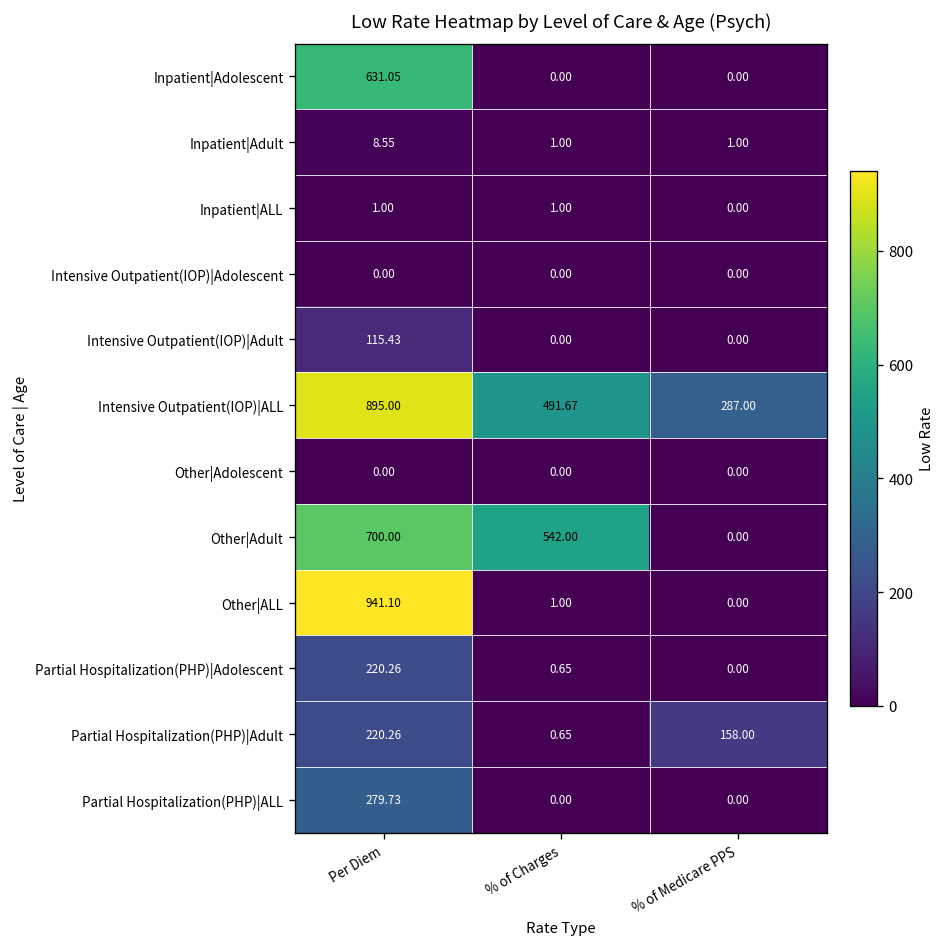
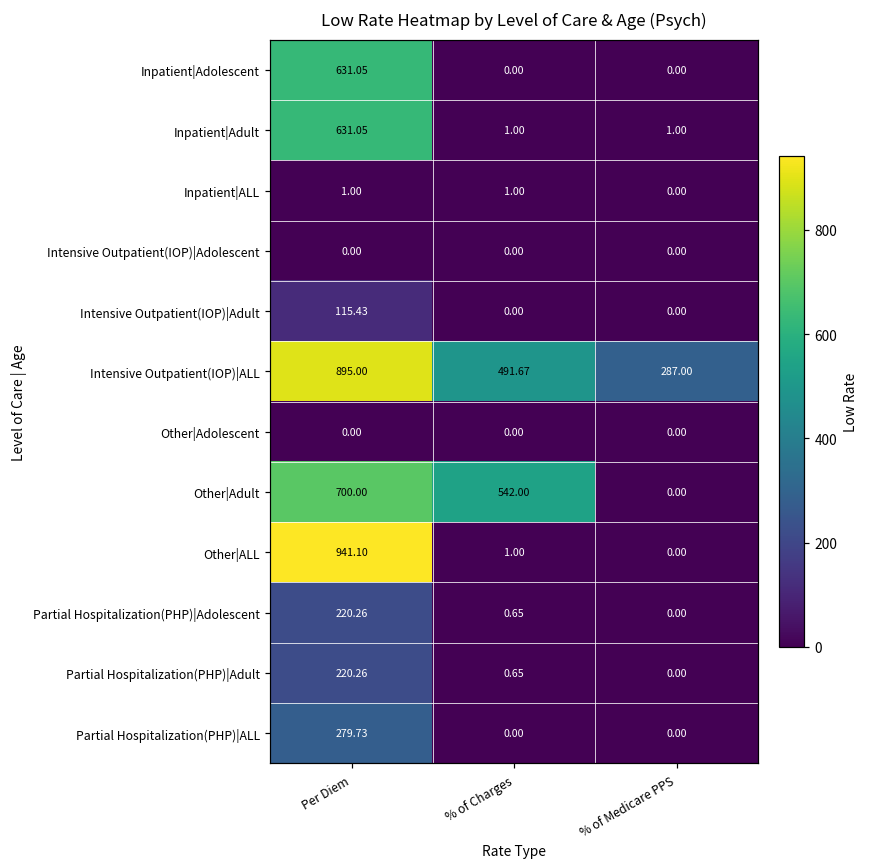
Inpatient|Adult, Per Diem: 8.55 -> 631.05
Partial Hospitalization(PHP)|Adult, % of Medicare PPS: 158.00 -> 0.00
